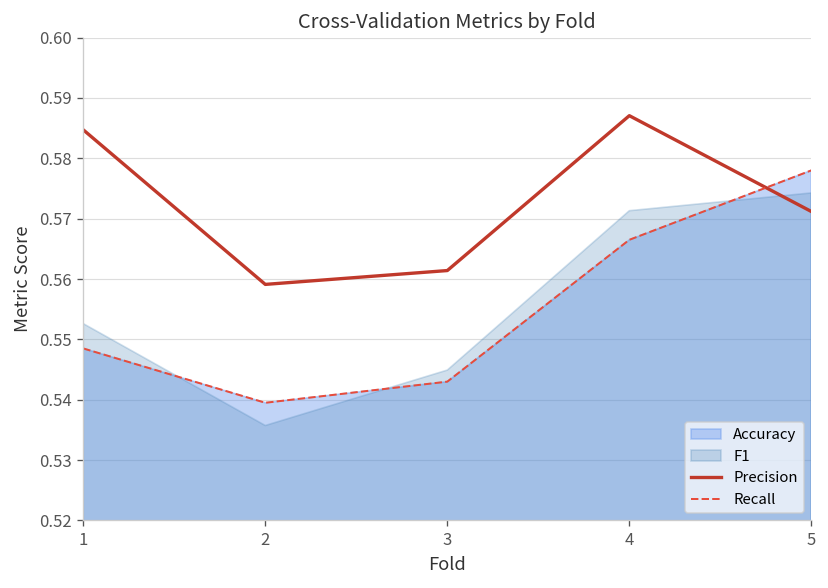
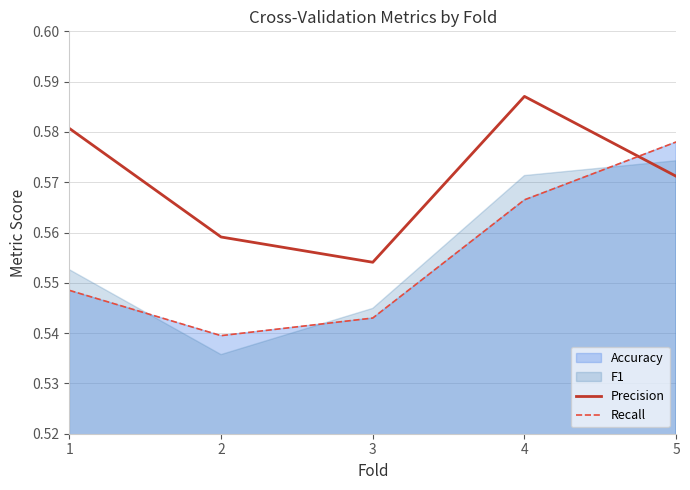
Precision, 1: 0.585 -> 0.581
Precision, 3: 0.561 -> 0.554
